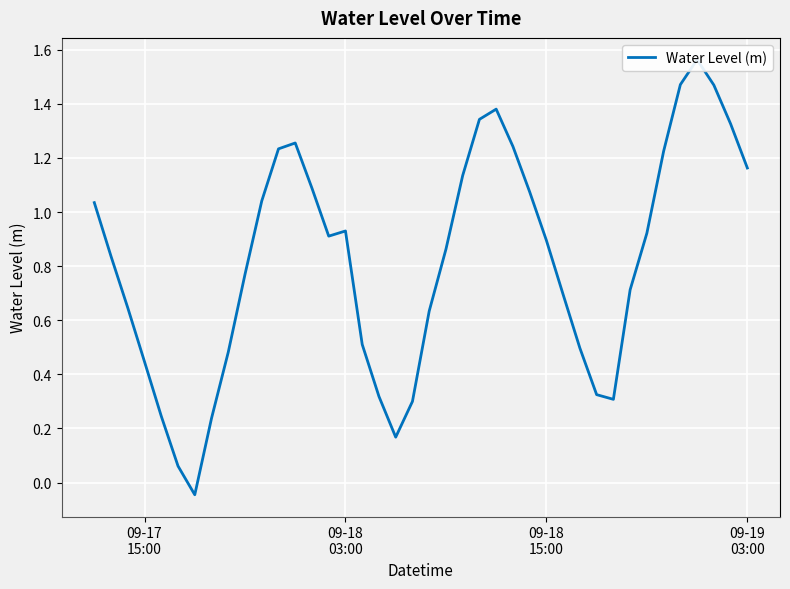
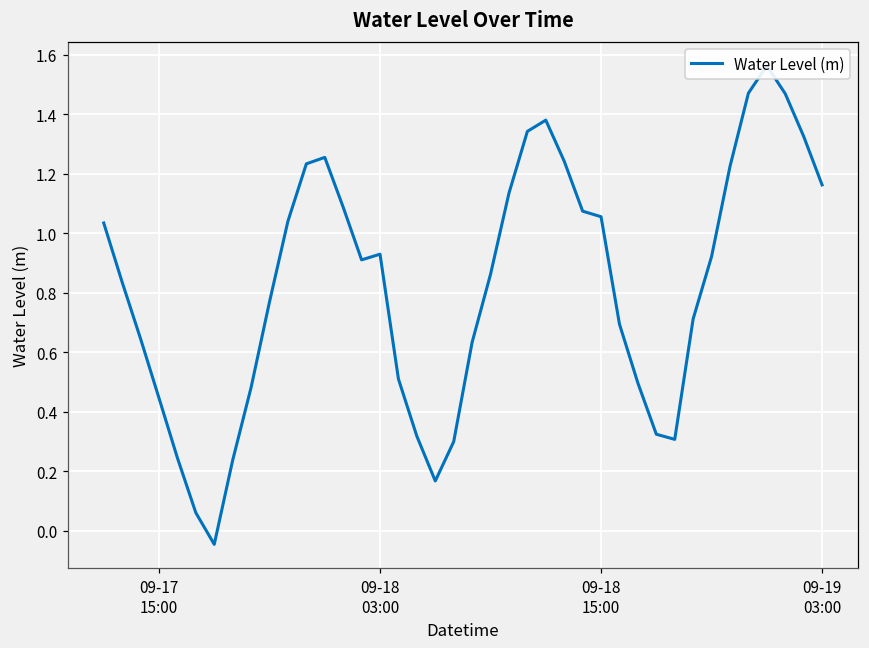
09-18 15:00: 0.90 -> 1.06
